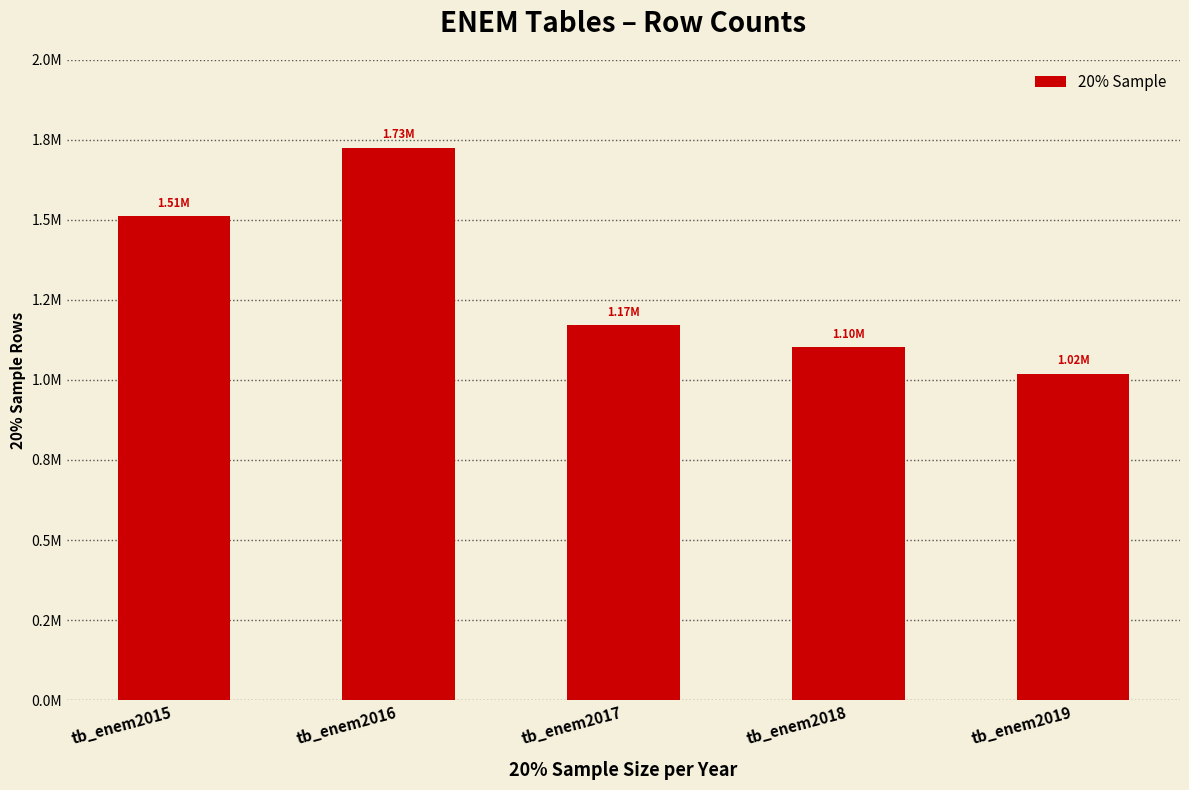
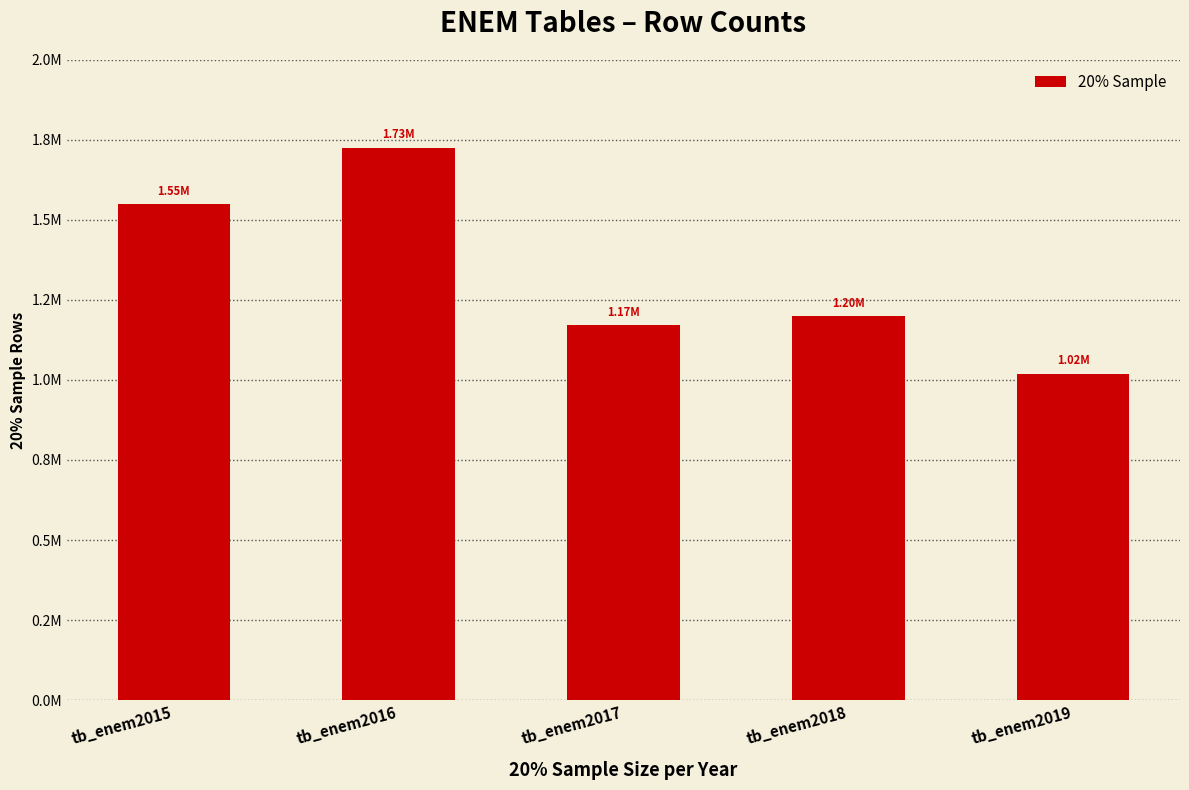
tb_enem2015: 1.51M -> 1.55M
tb_enem2018: 1.10M -> 1.20M
